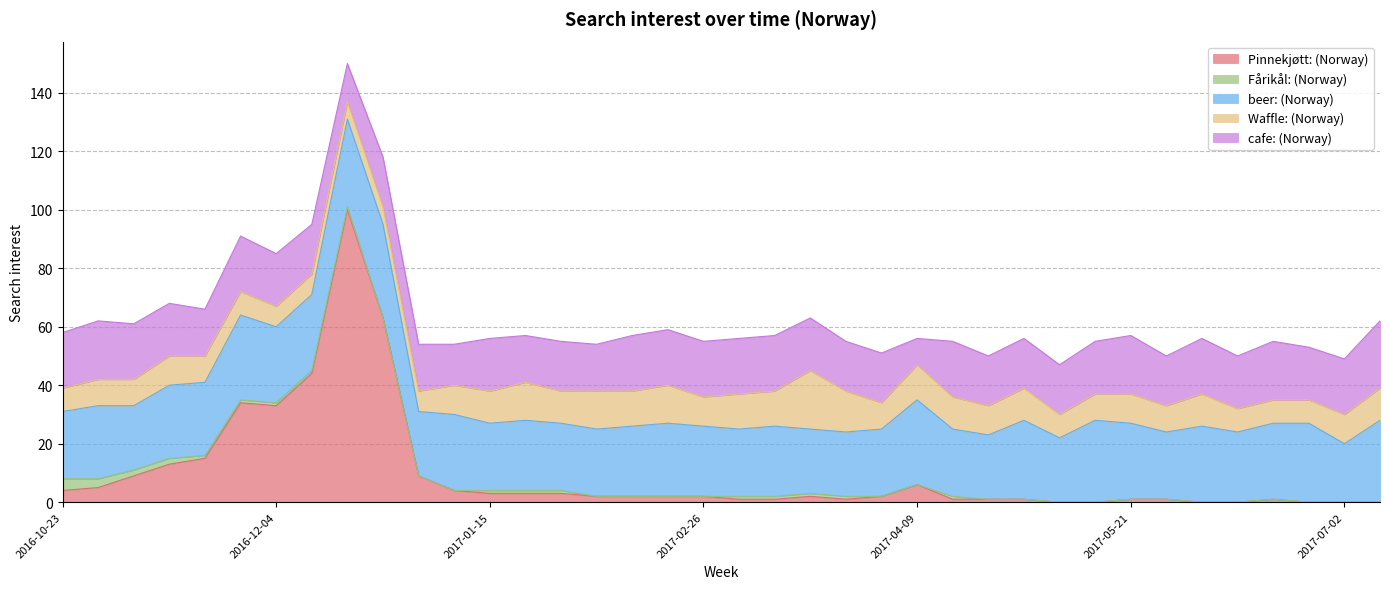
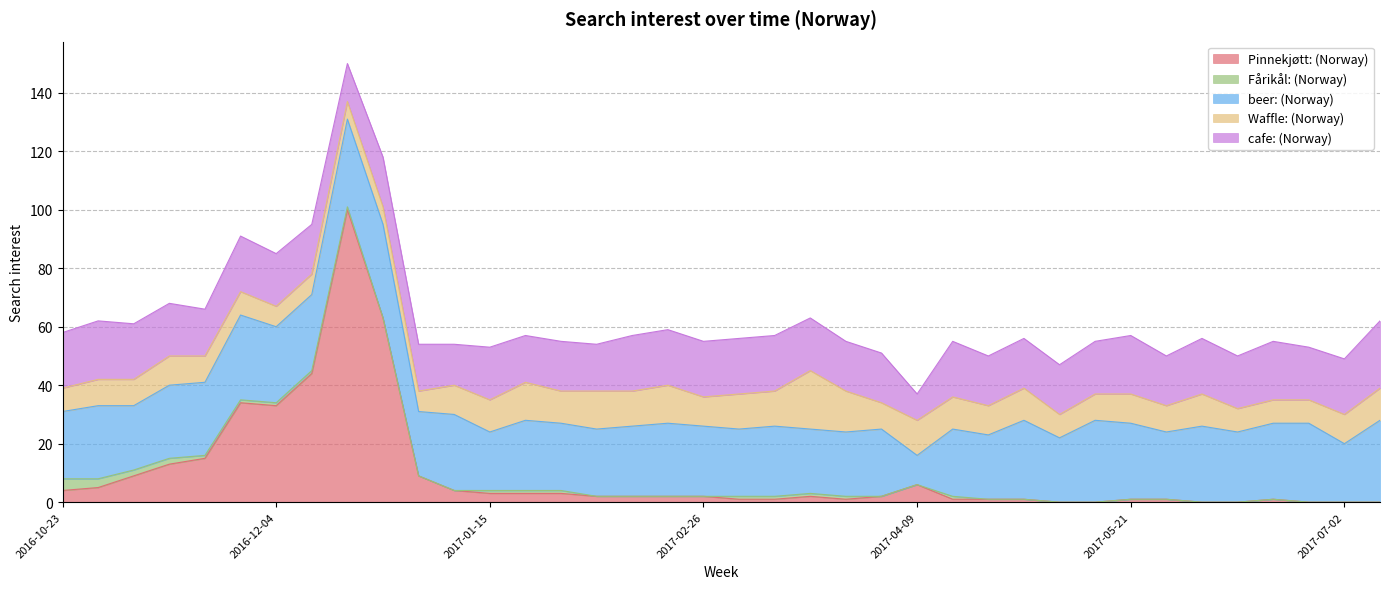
beer: (Norway), 2017-01-15: 23 -> 20
beer: (Norway), 2017-04-09: 29 -> 10
